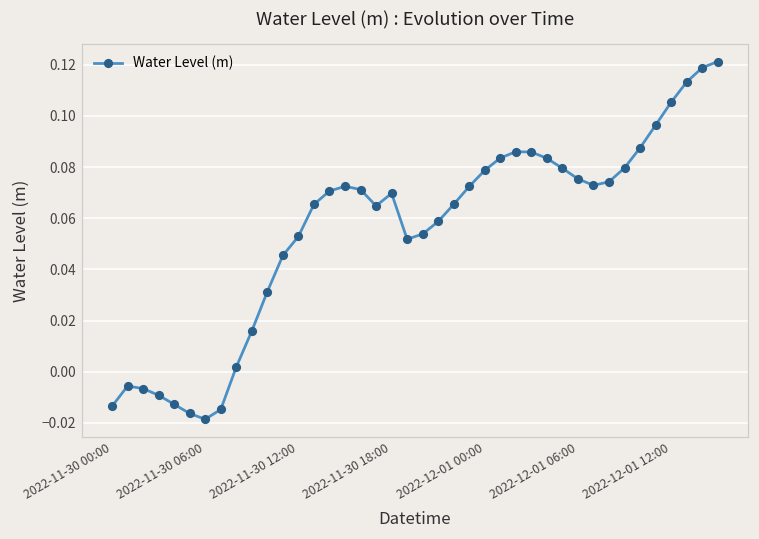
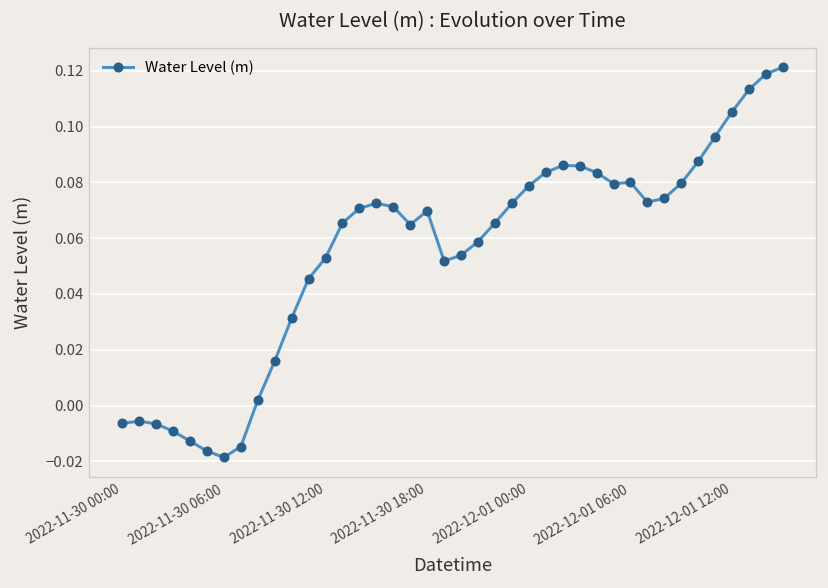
2022-11-30 00:00: -0.013 -> -0.006
2022-12-01 06:00: 0.075 -> 0.080
